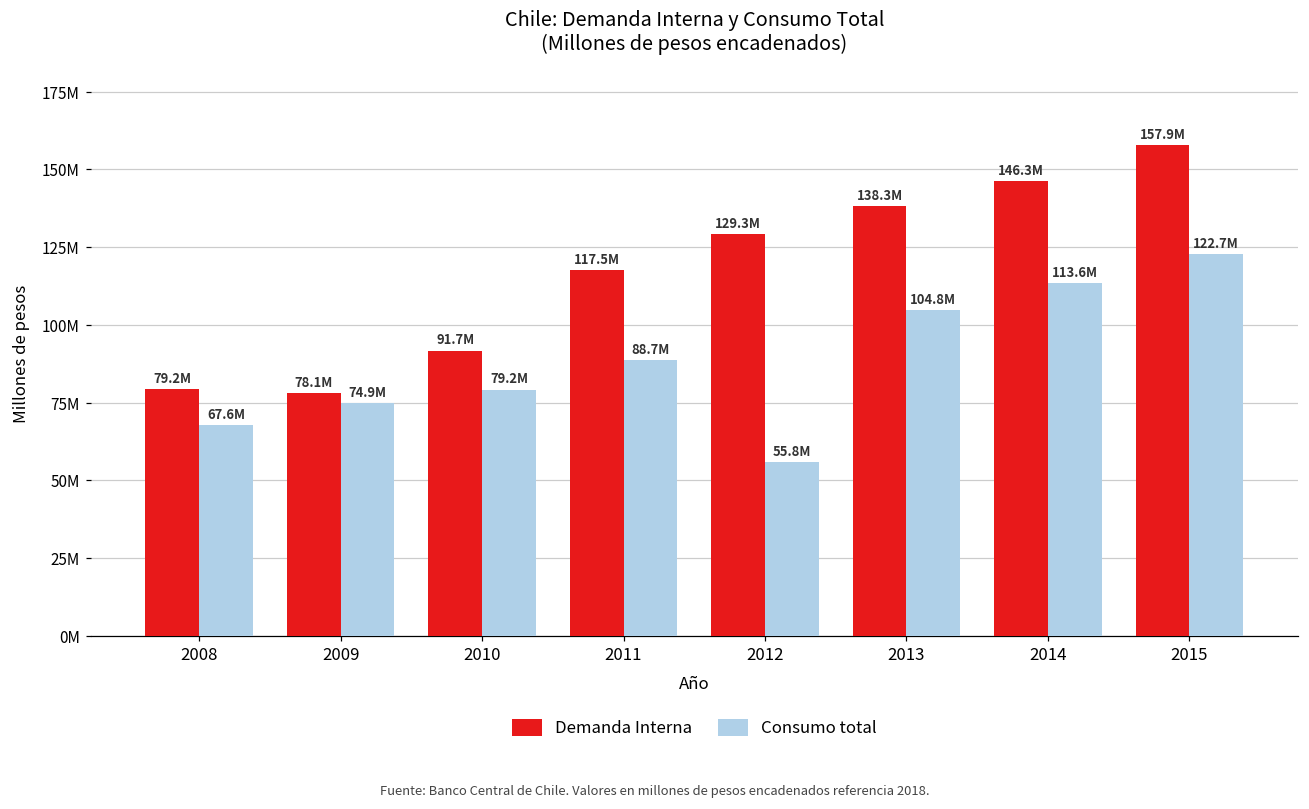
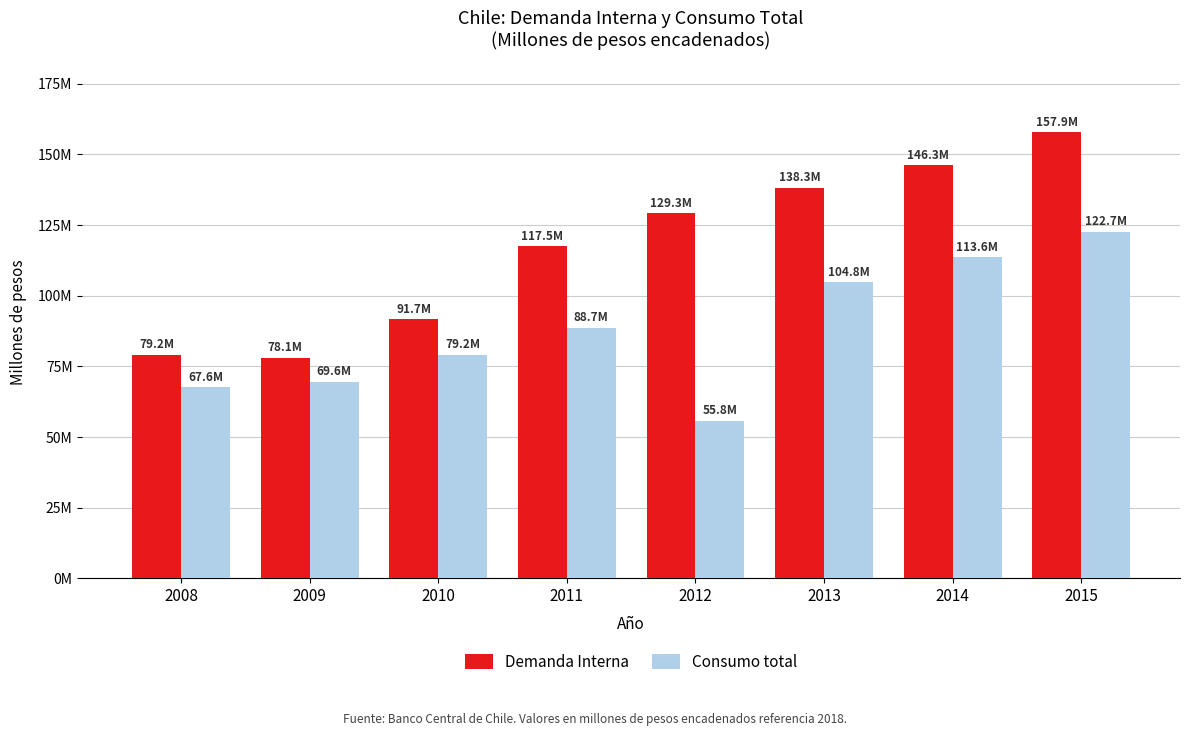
Consumo total, 2009: 74.9M -> 69.6M
